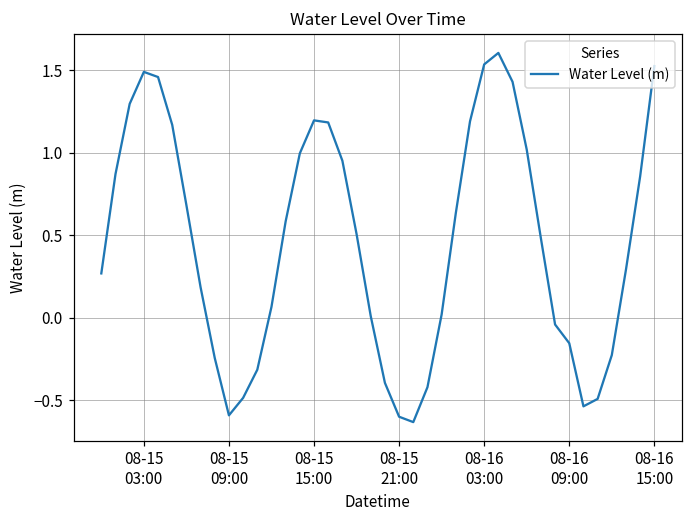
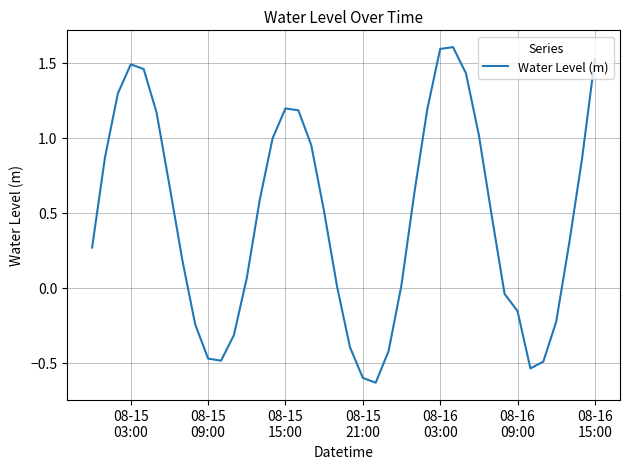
08-15 09:00: -0.59 -> -0.47
08-16 03:00: 1.54 -> 1.59
